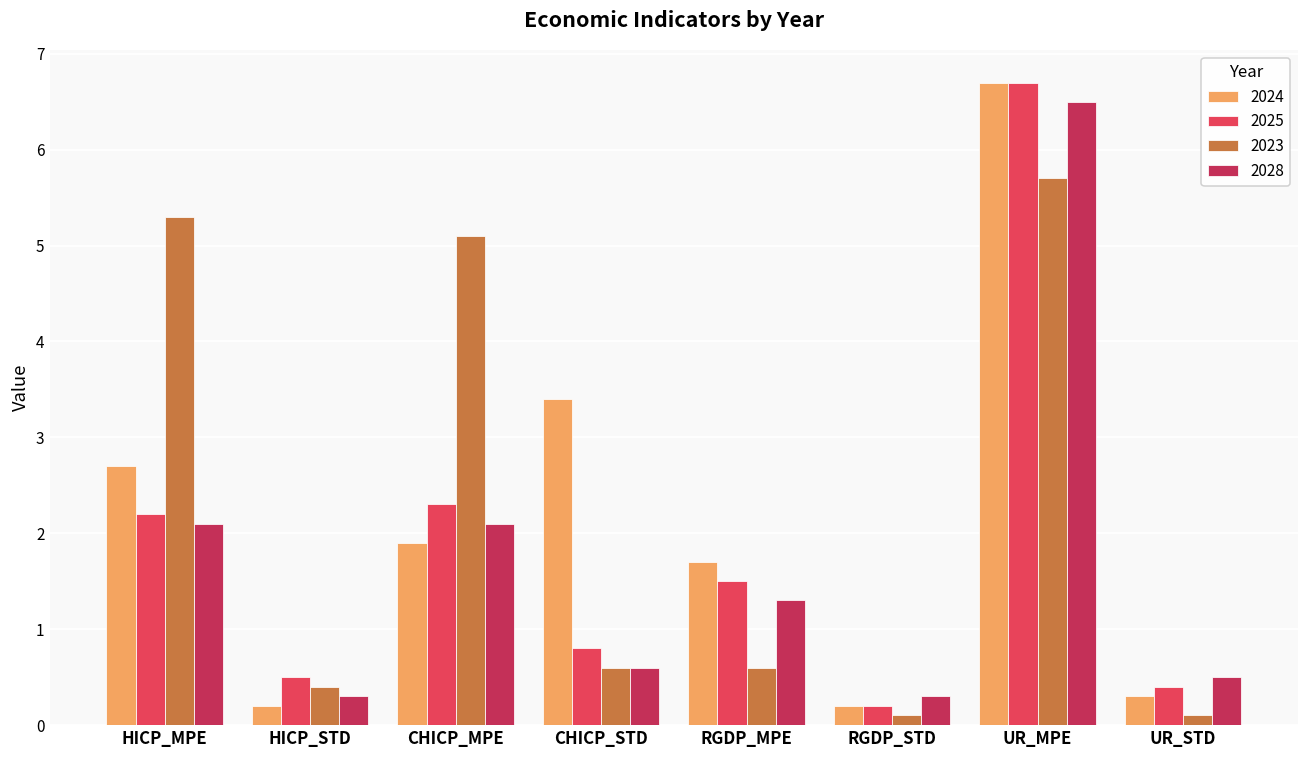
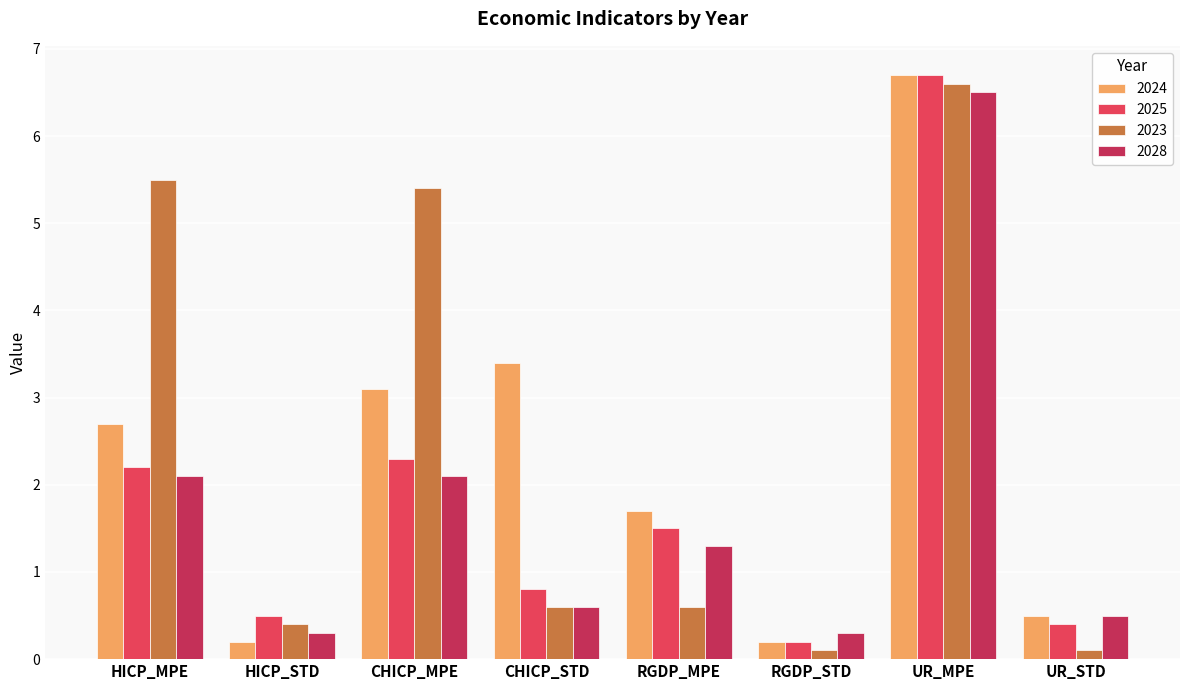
2023, HICP_MPE: 5.3 -> 5.5
2024, CHICP_MPE: 1.9 -> 3.1
2023, CHICP_MPE: 5.1 -> 5.4
2023, UR_MPE: 5.7 -> 6.6
2024, UR_STD: 0.3 -> 0.5
